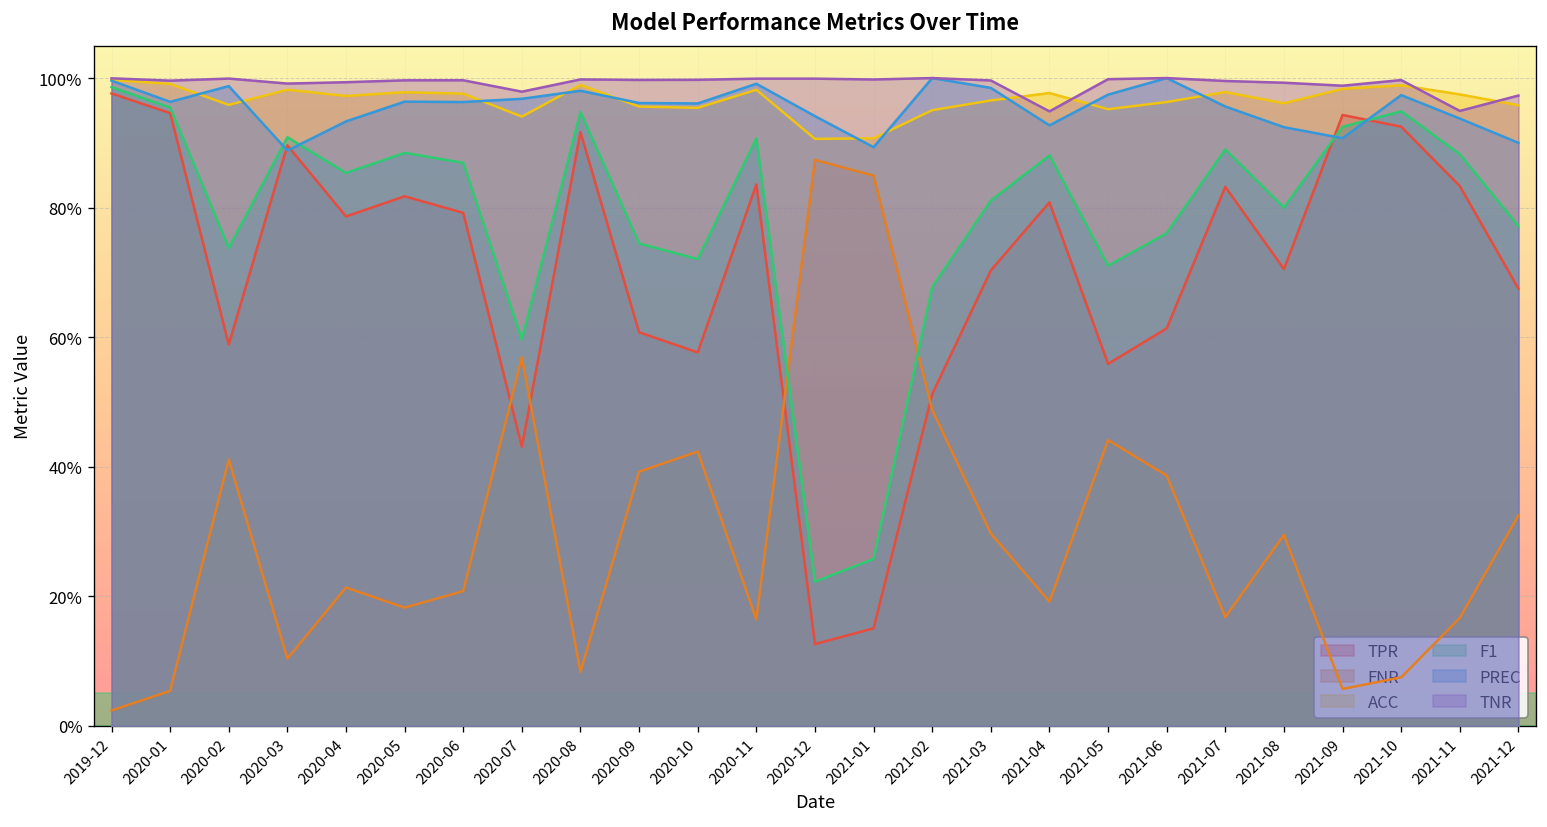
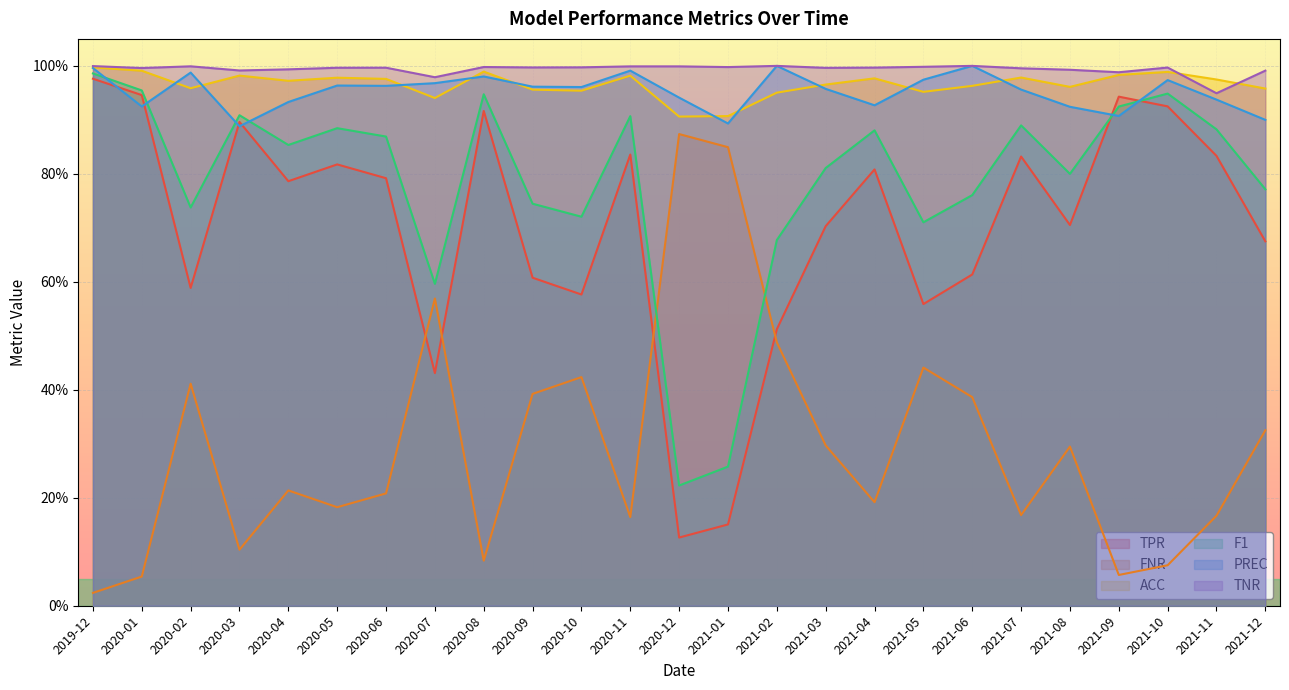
PREC, 2020-01: 96% -> 92%
PREC, 2021-03: 98% -> 96%
TNR, 2021-04: 95% -> 100%
TNR, 2021-12: 97% -> 99%
